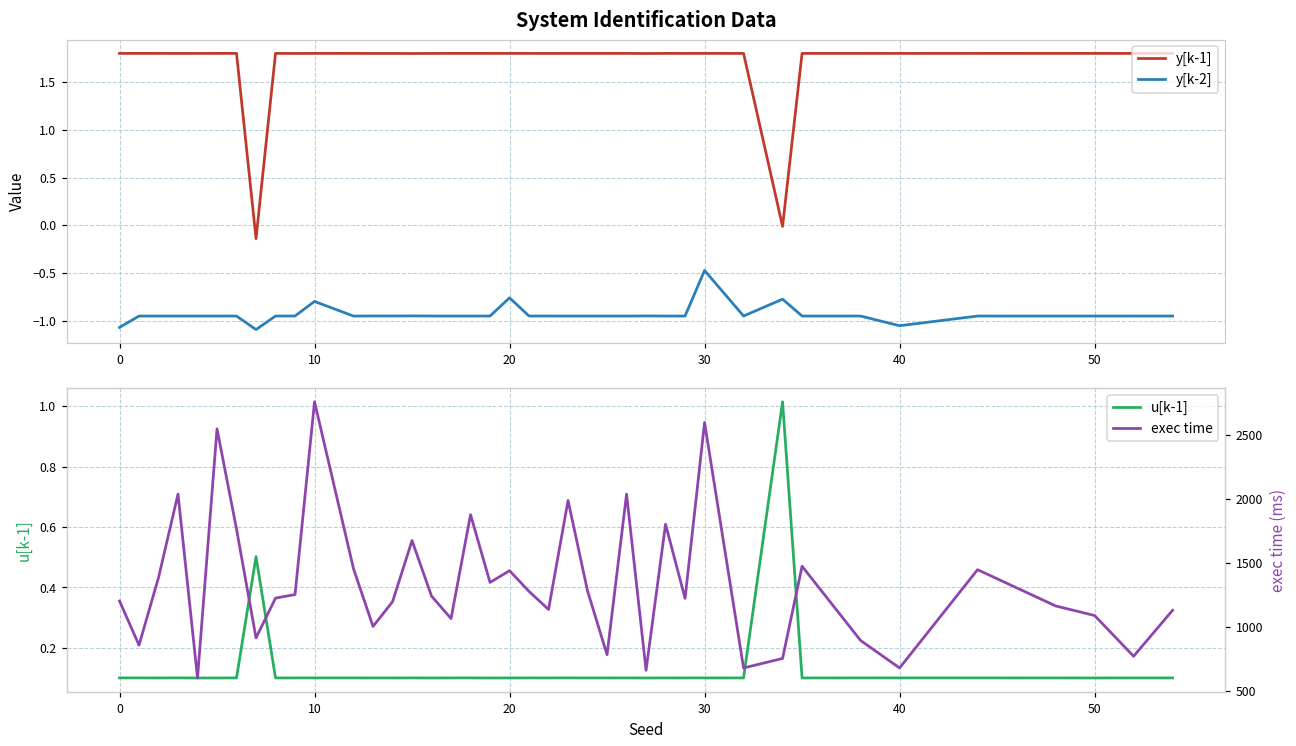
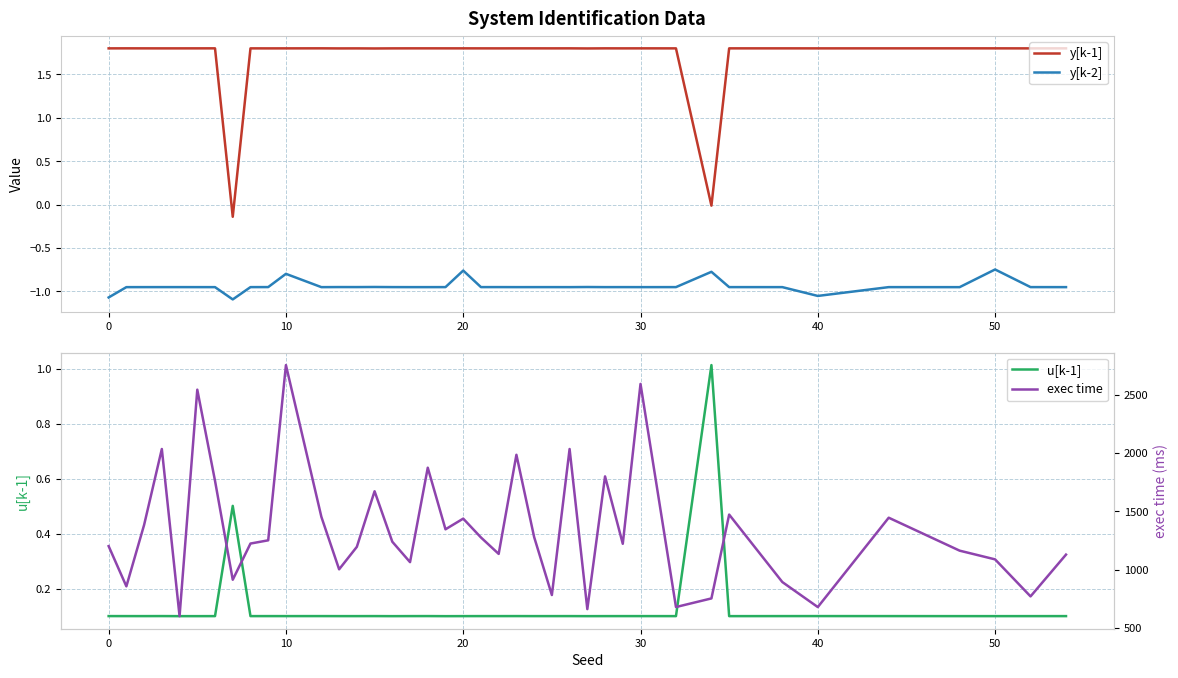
System Identification Data, y[k-2], 30: -0.5 -> -0.9
System Identification Data, y[k-2], 50: -0.9 -> -0.7
